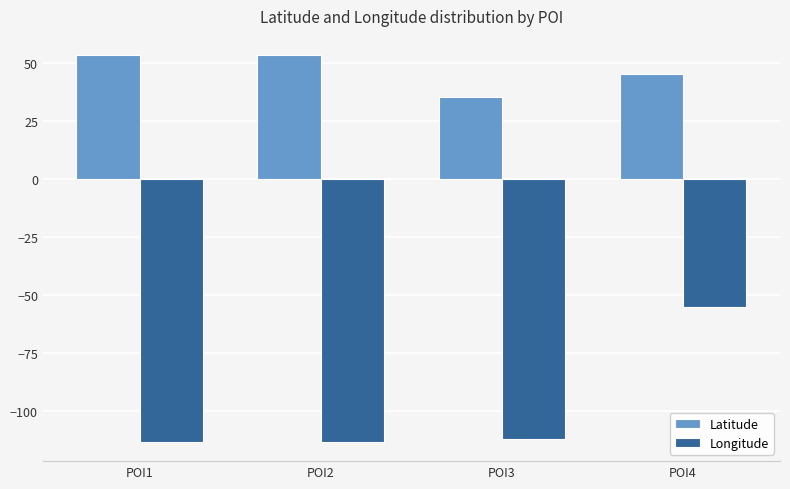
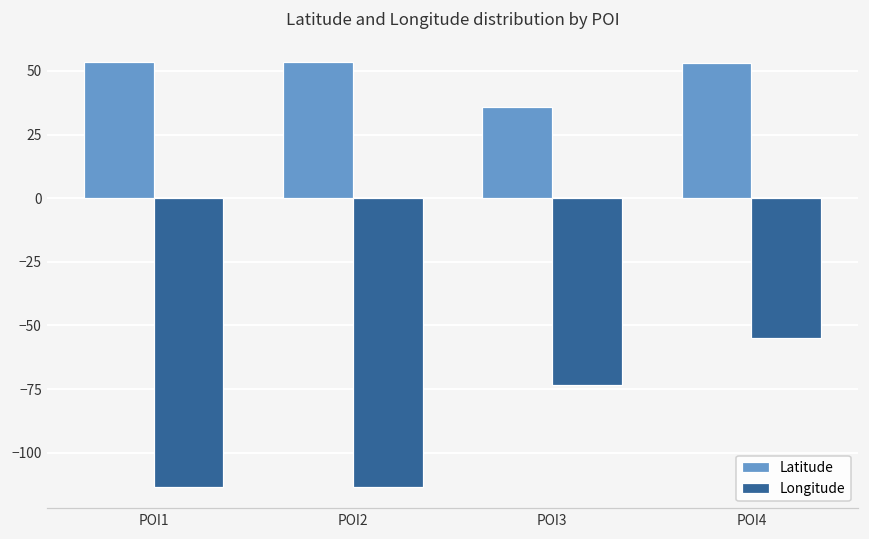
Longitude, POI3: -112 -> -74
Latitude, POI4: 45 -> 53
